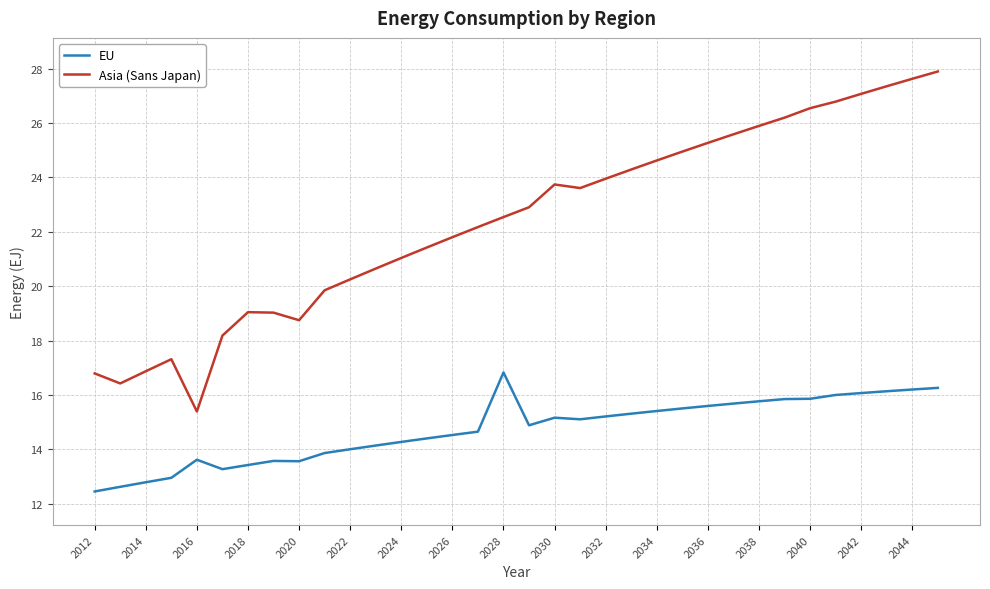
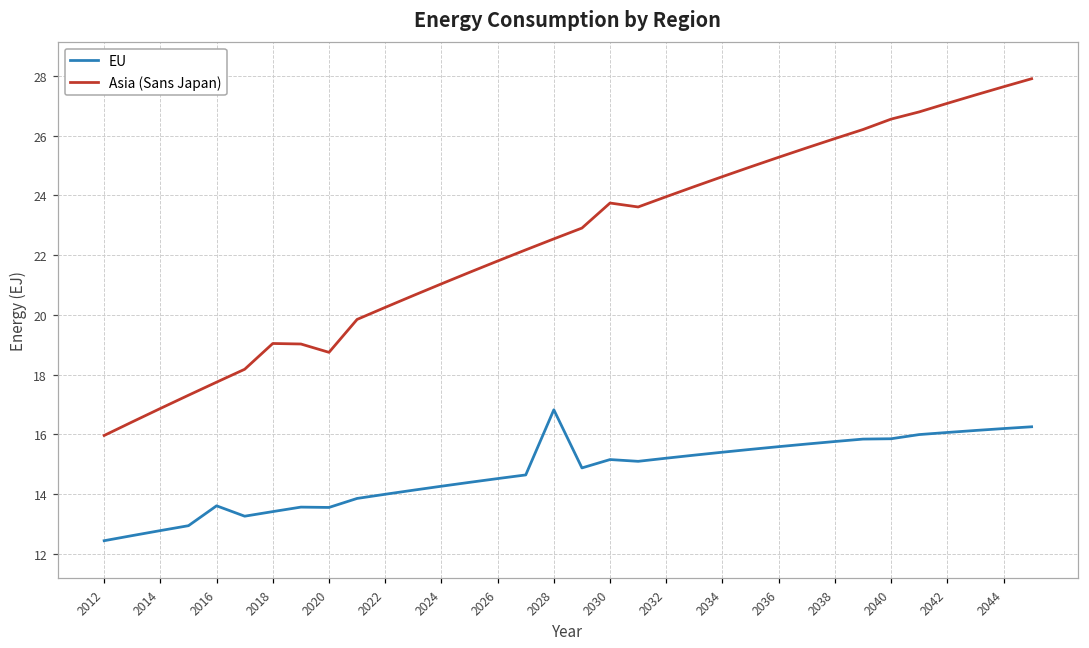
Asia (Sans Japan), 2012: 16.8 -> 16.0
Asia (Sans Japan), 2016: 15.4 -> 17.7
